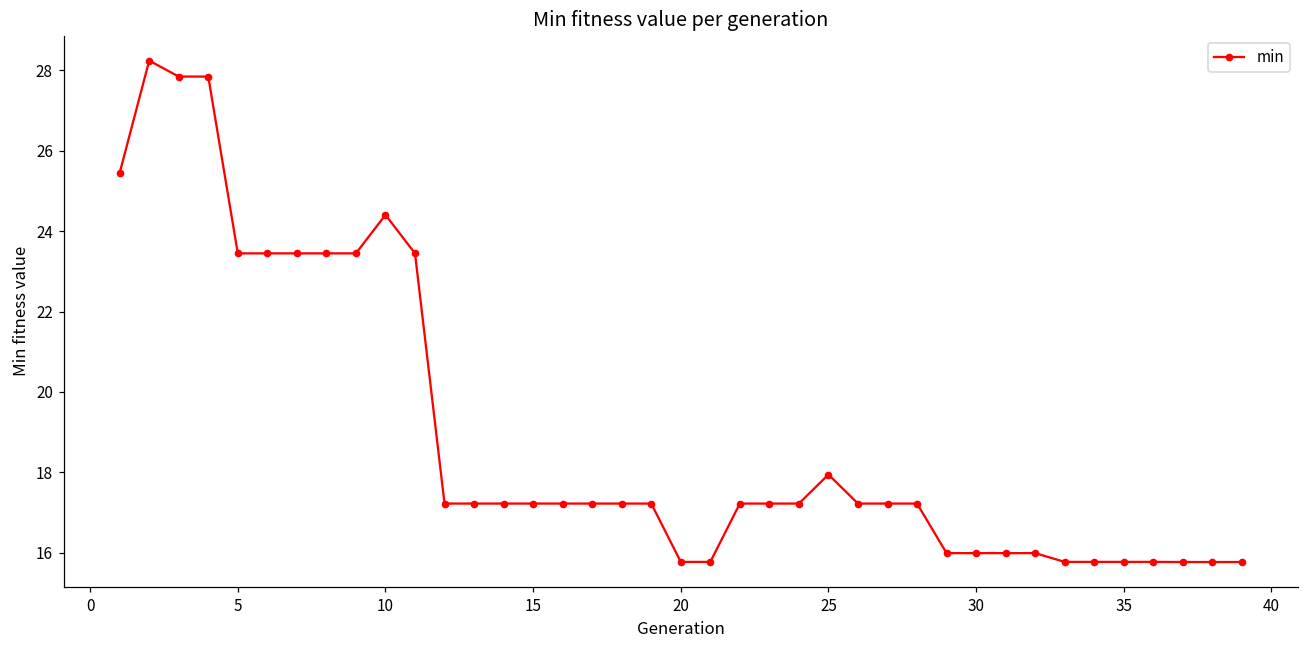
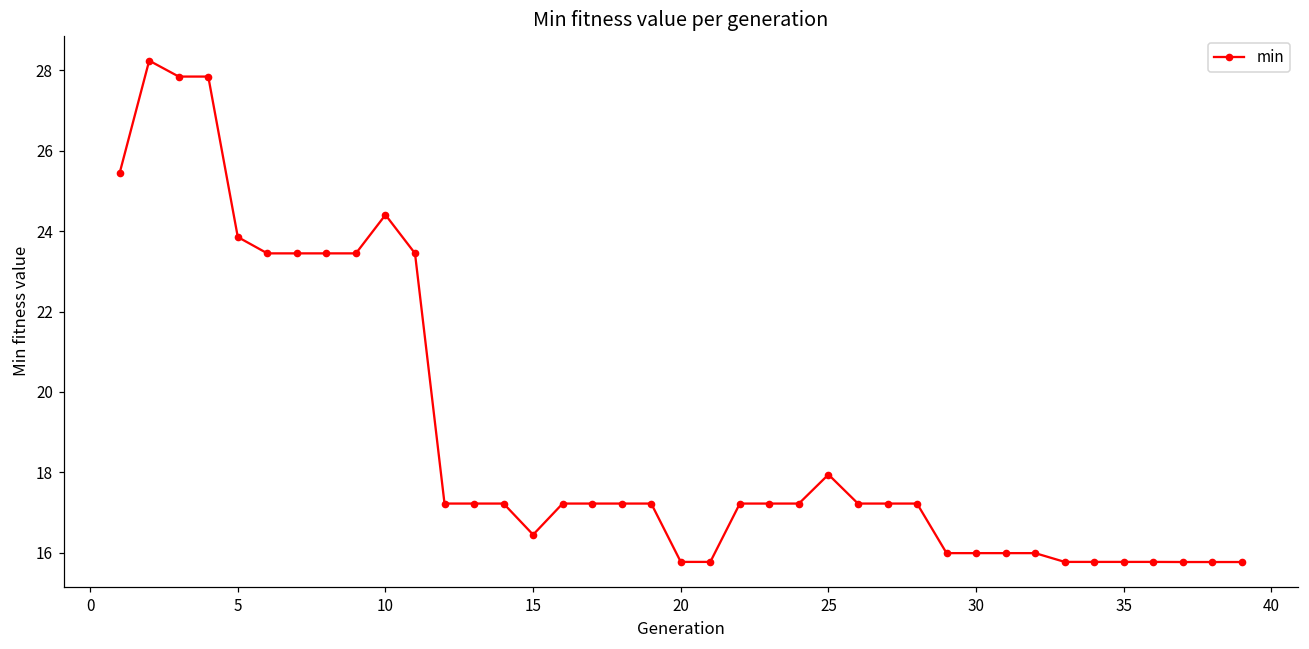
5: 23.4 -> 23.9
15: 17.2 -> 16.5
